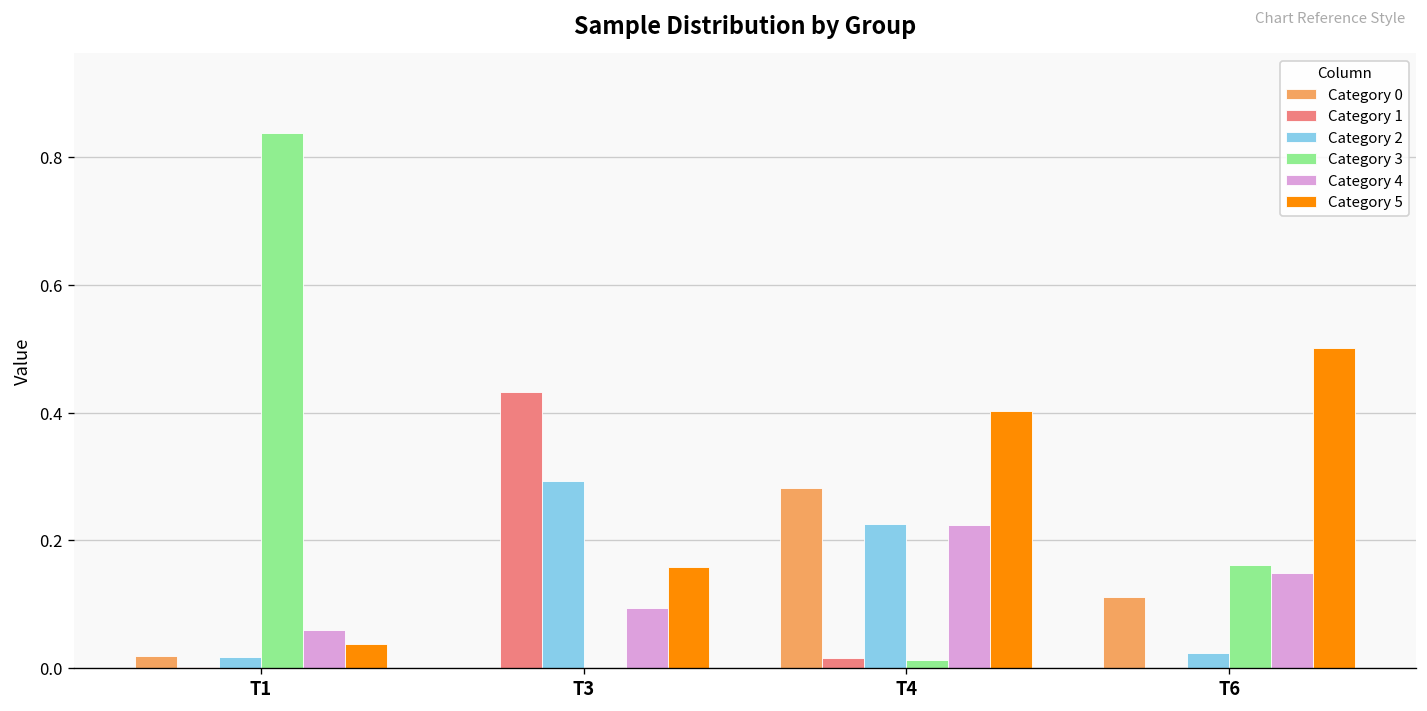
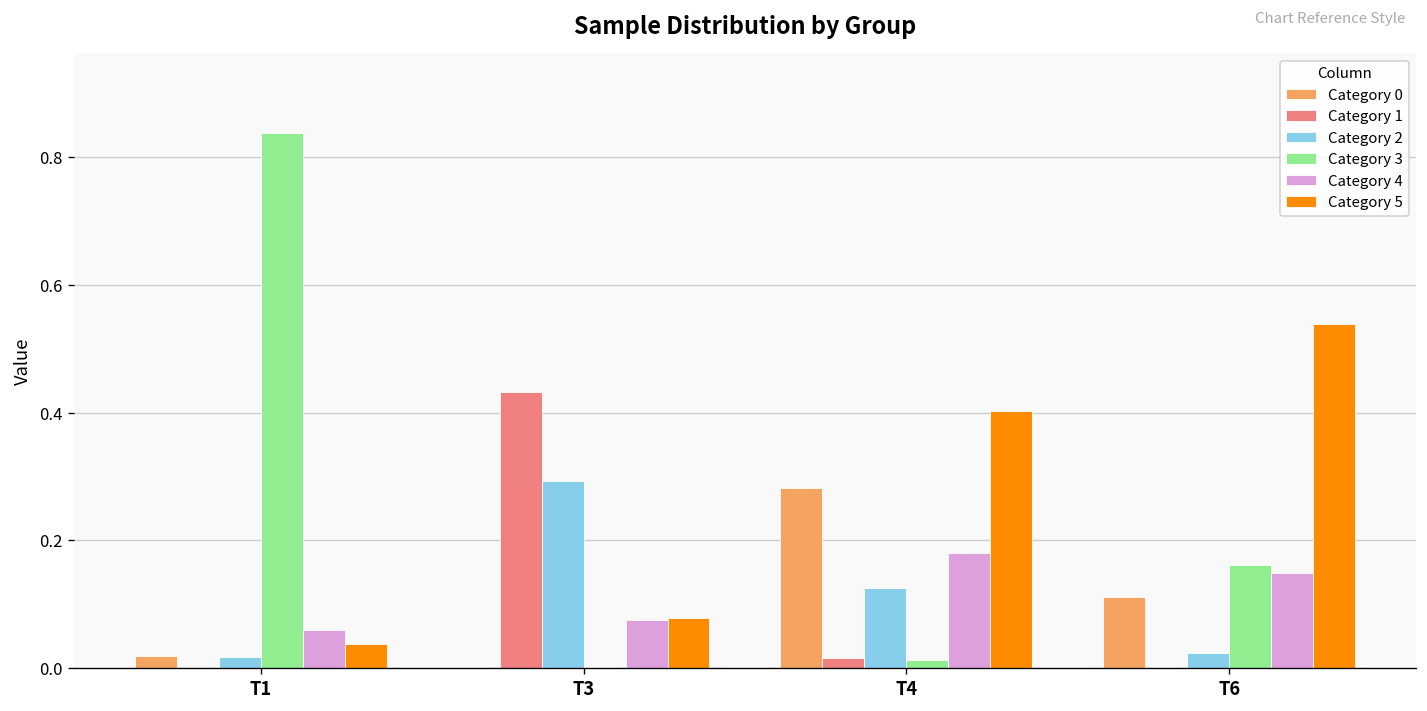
Category 4, T3: 0.09 -> 0.08
Category 5, T3: 0.16 -> 0.08
Category 2, T4: 0.23 -> 0.13
Category 4, T4: 0.22 -> 0.18
Category 5, T6: 0.50 -> 0.54
